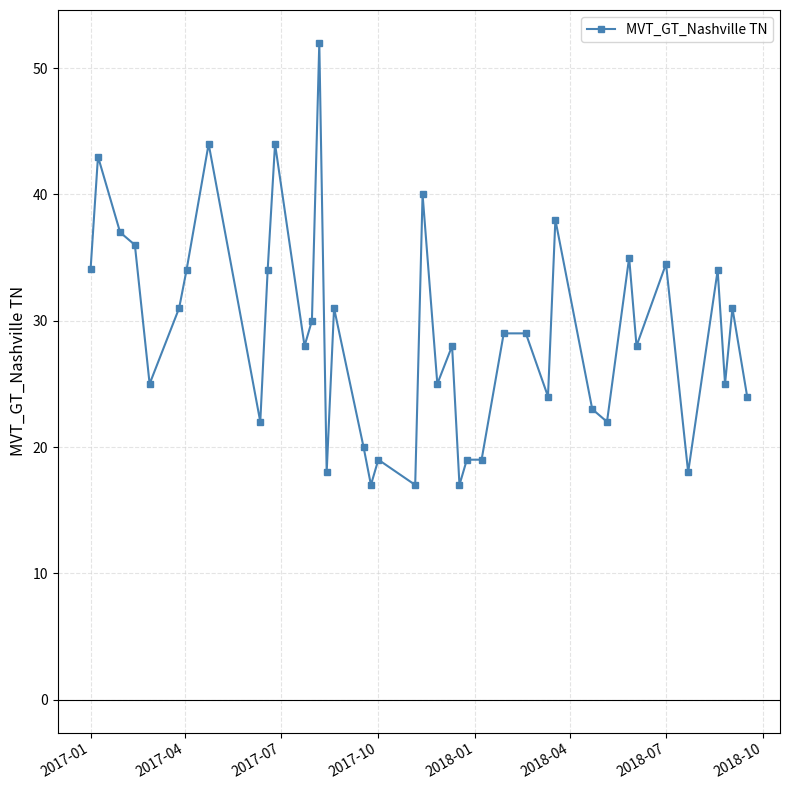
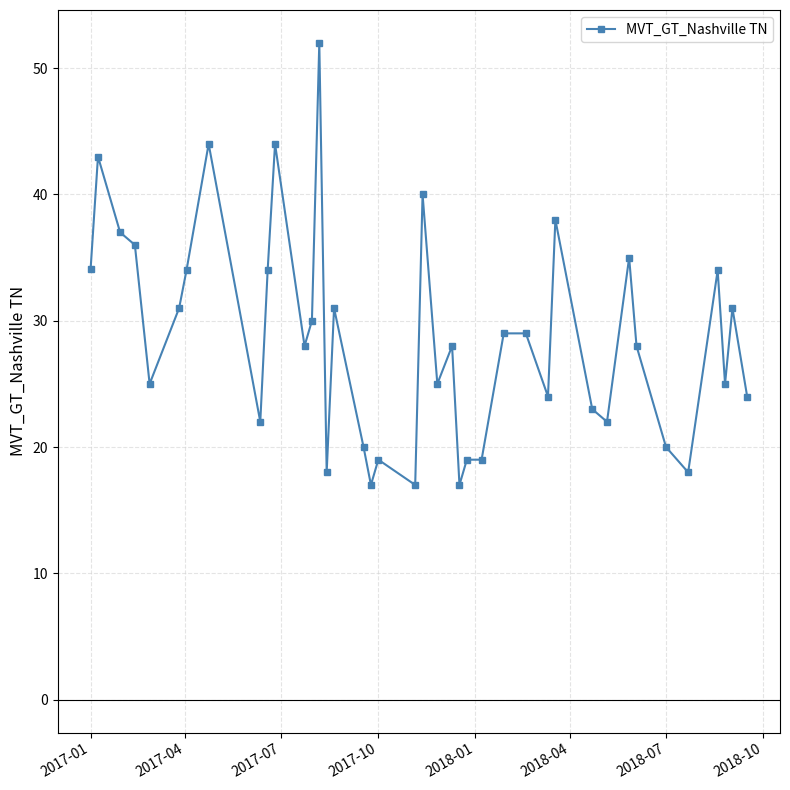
2018-07: 34.5 -> 20.0
